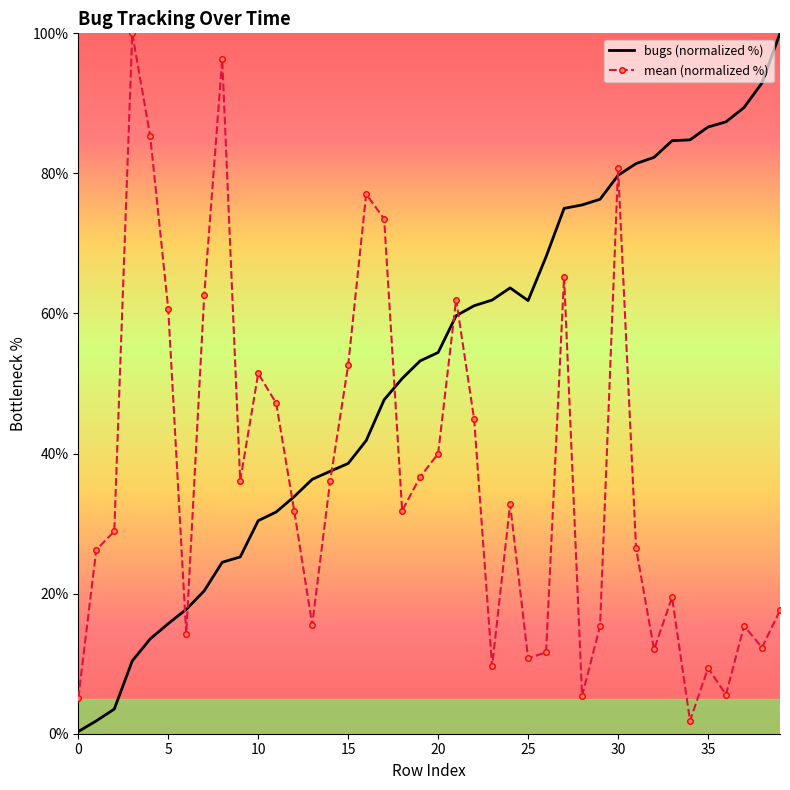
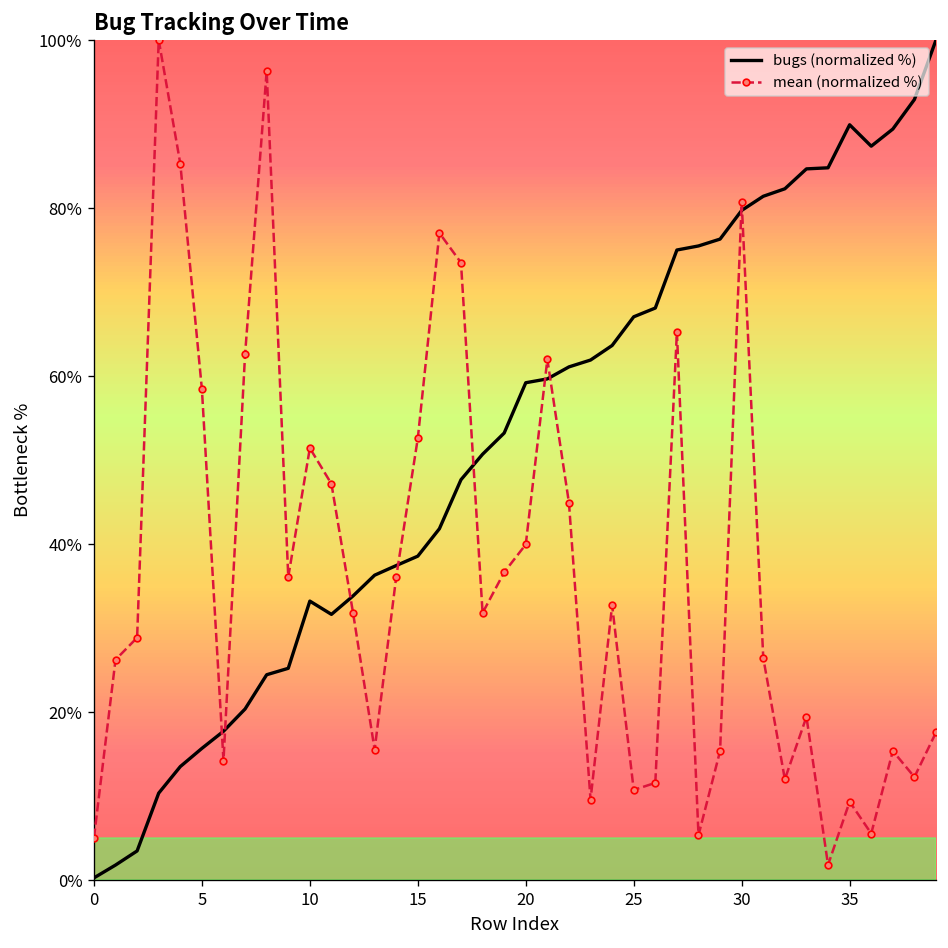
mean (normalized %), 5: 61% -> 58%
bugs (normalized %), 10: 30% -> 33%
bugs (normalized %), 20: 54% -> 59%
bugs (normalized %), 25: 62% -> 67%
bugs (normalized %), 35: 87% -> 90%
